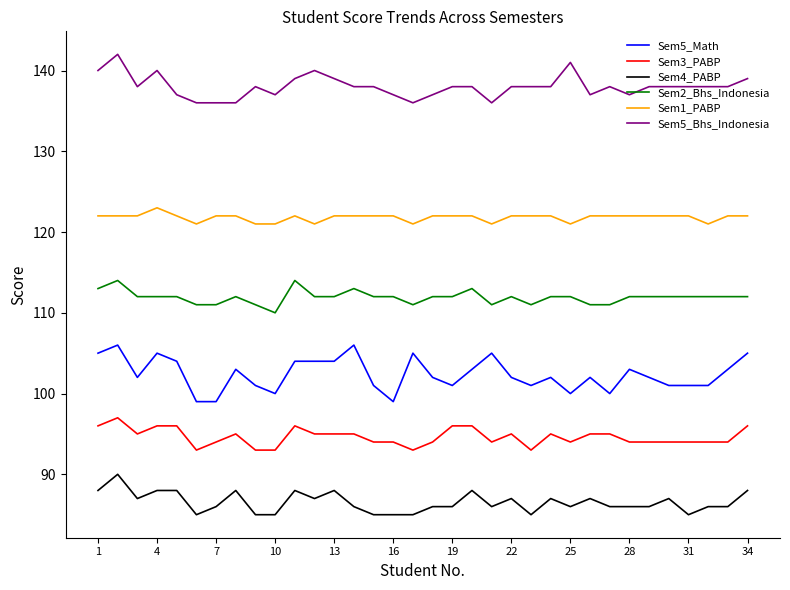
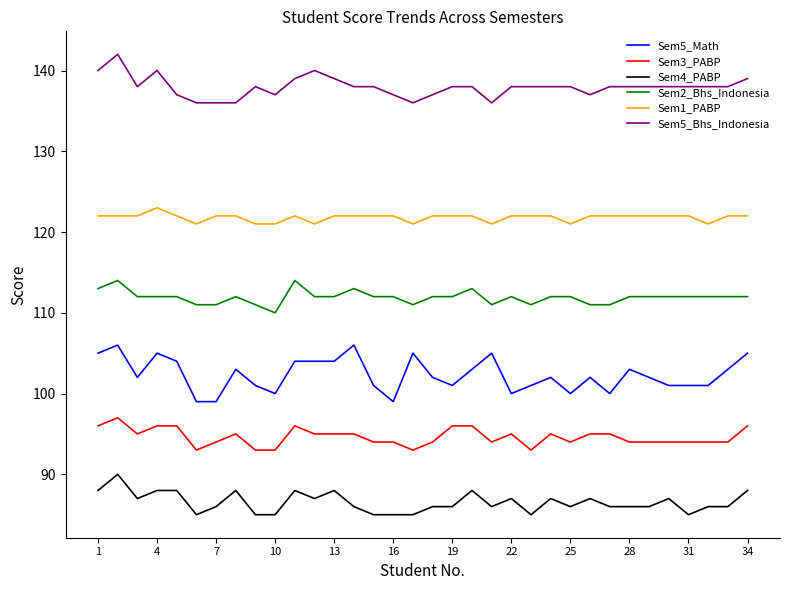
Sem5_Math, 22: 102 -> 100
Sem5_Bhs_Indonesia, 25: 141 -> 138
Sem5_Bhs_Indonesia, 28: 137 -> 138
